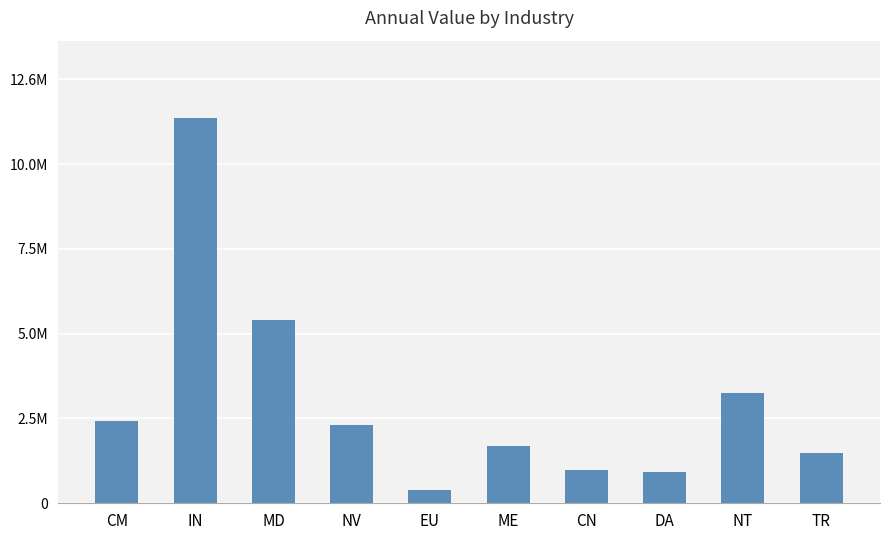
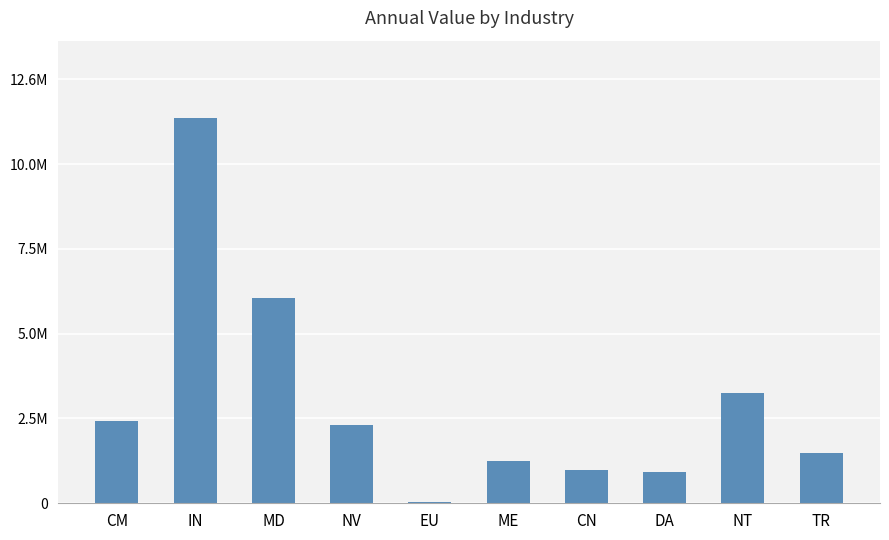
MD: 5400000 -> 6100000
EU: 400000 -> 0
ME: 1700000 -> 1300000
